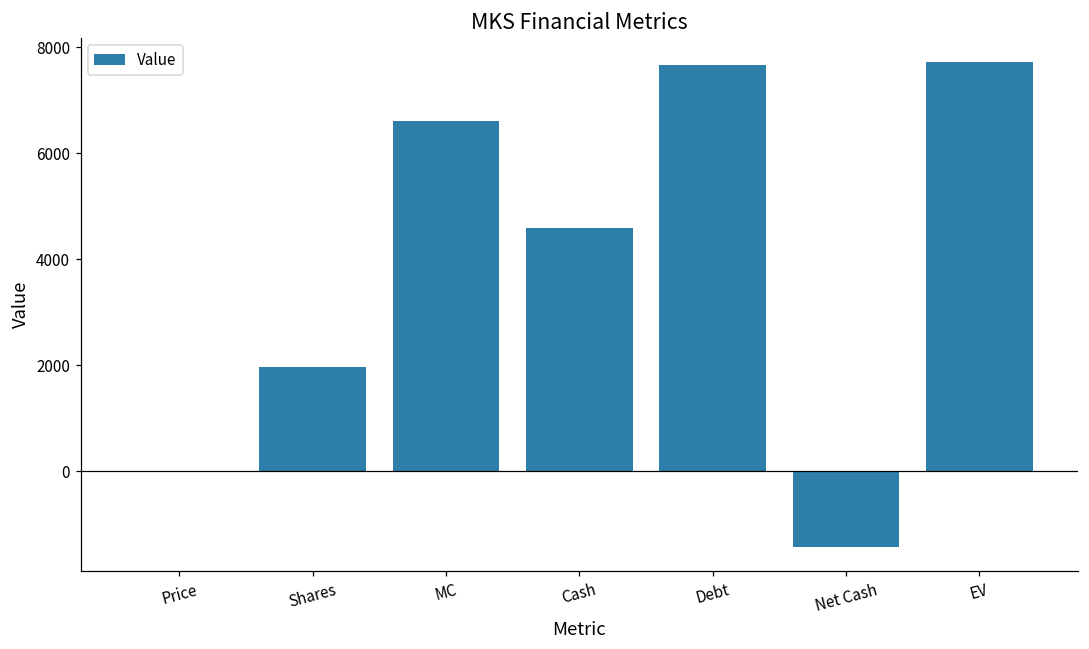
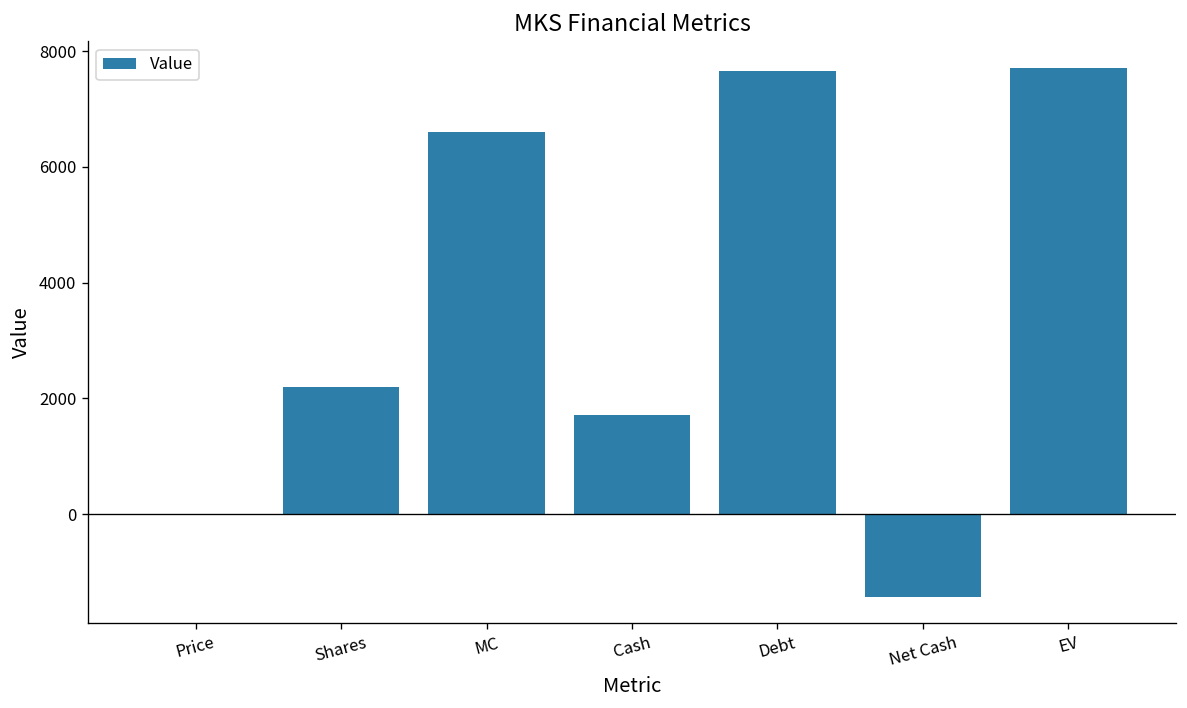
Shares: 2000 -> 2200
Cash: 4600 -> 1700
